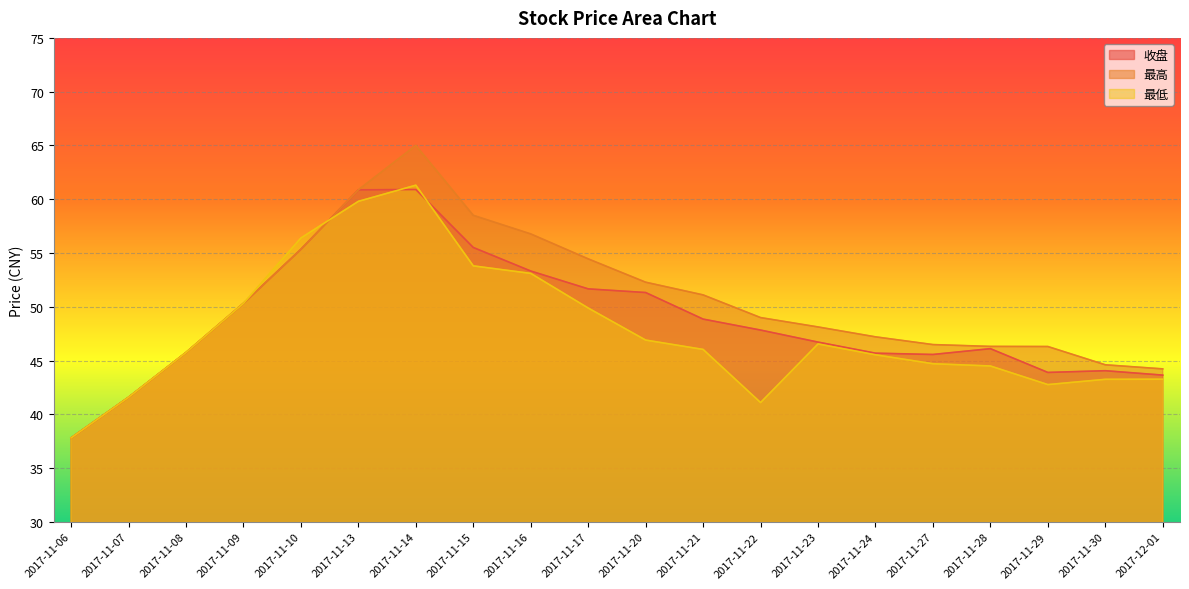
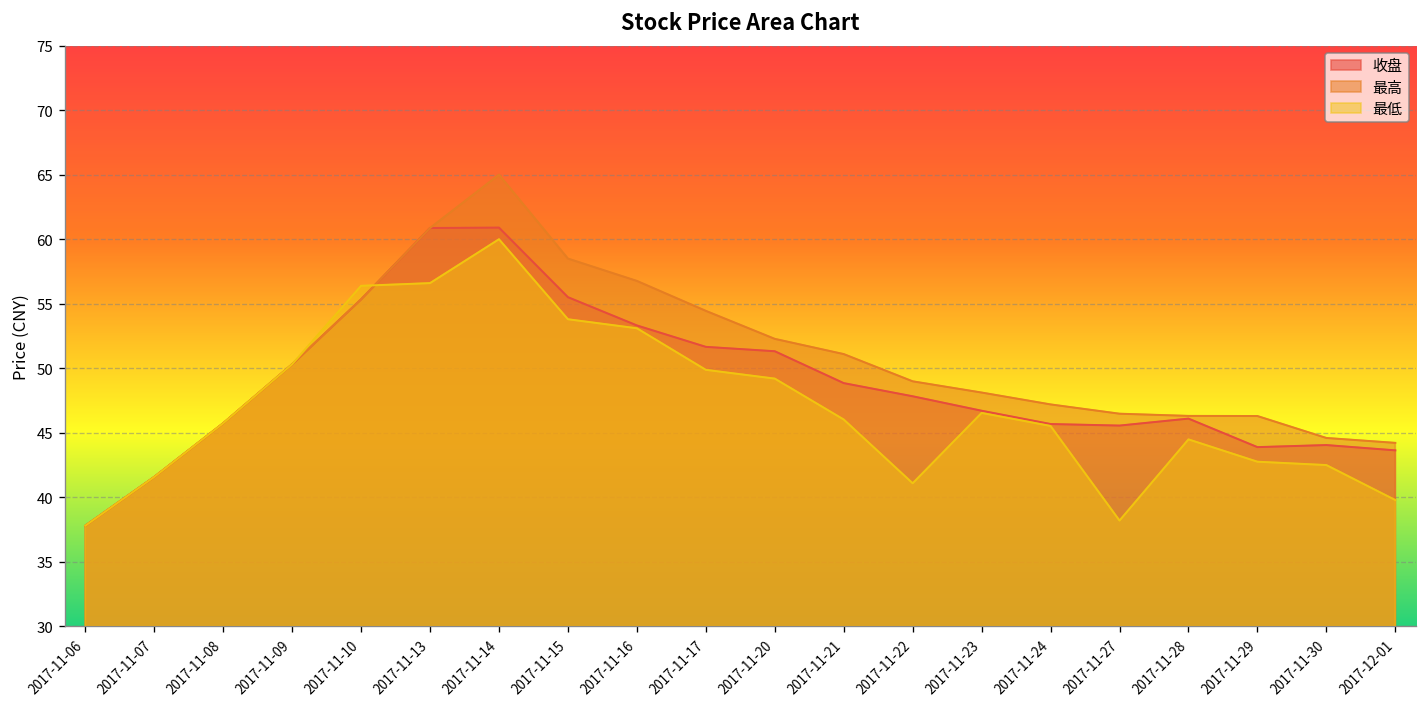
最低, 2017-11-13: 59.8 -> 56.6
最低, 2017-11-14: 61.3 -> 60.0
最低, 2017-11-20: 46.9 -> 49.2
最低, 2017-11-27: 44.7 -> 38.2
最低, 2017-11-30: 43.3 -> 42.5
最低, 2017-12-01: 43.3 -> 39.8
